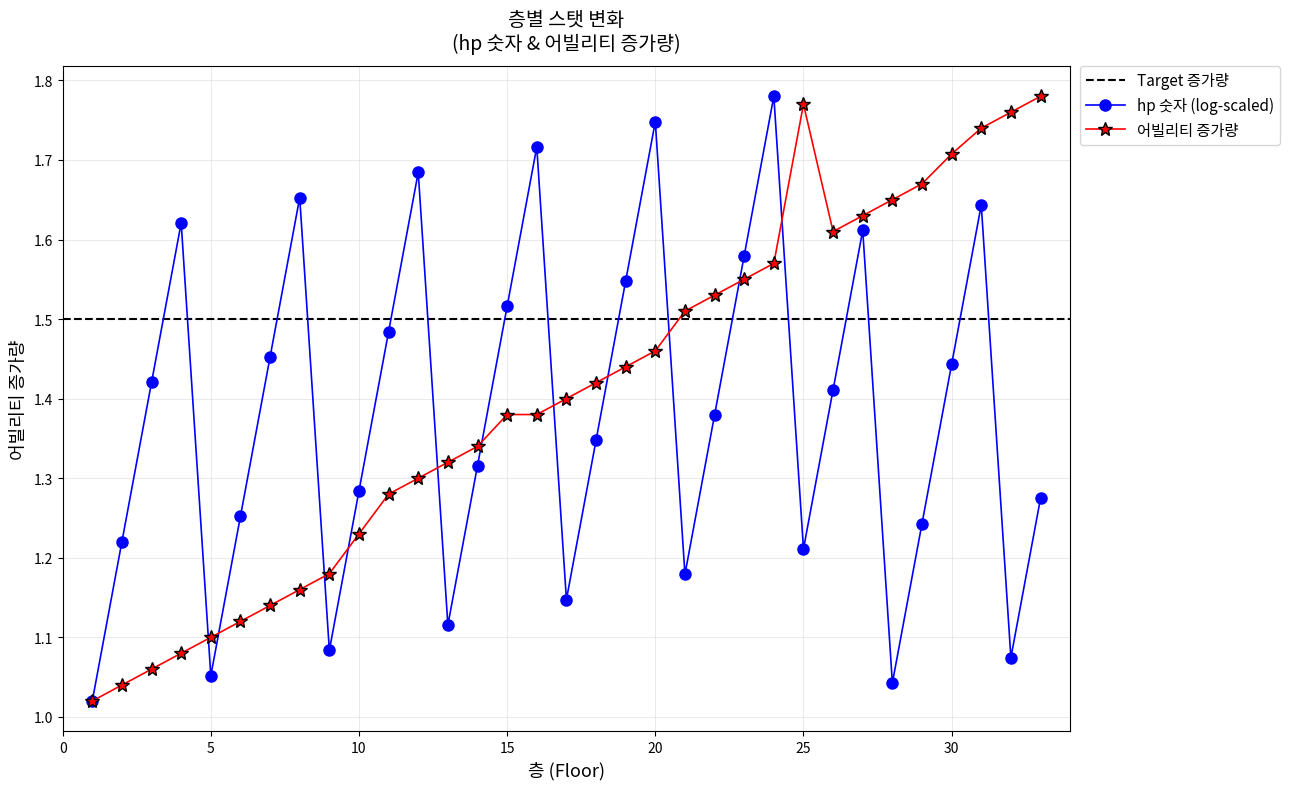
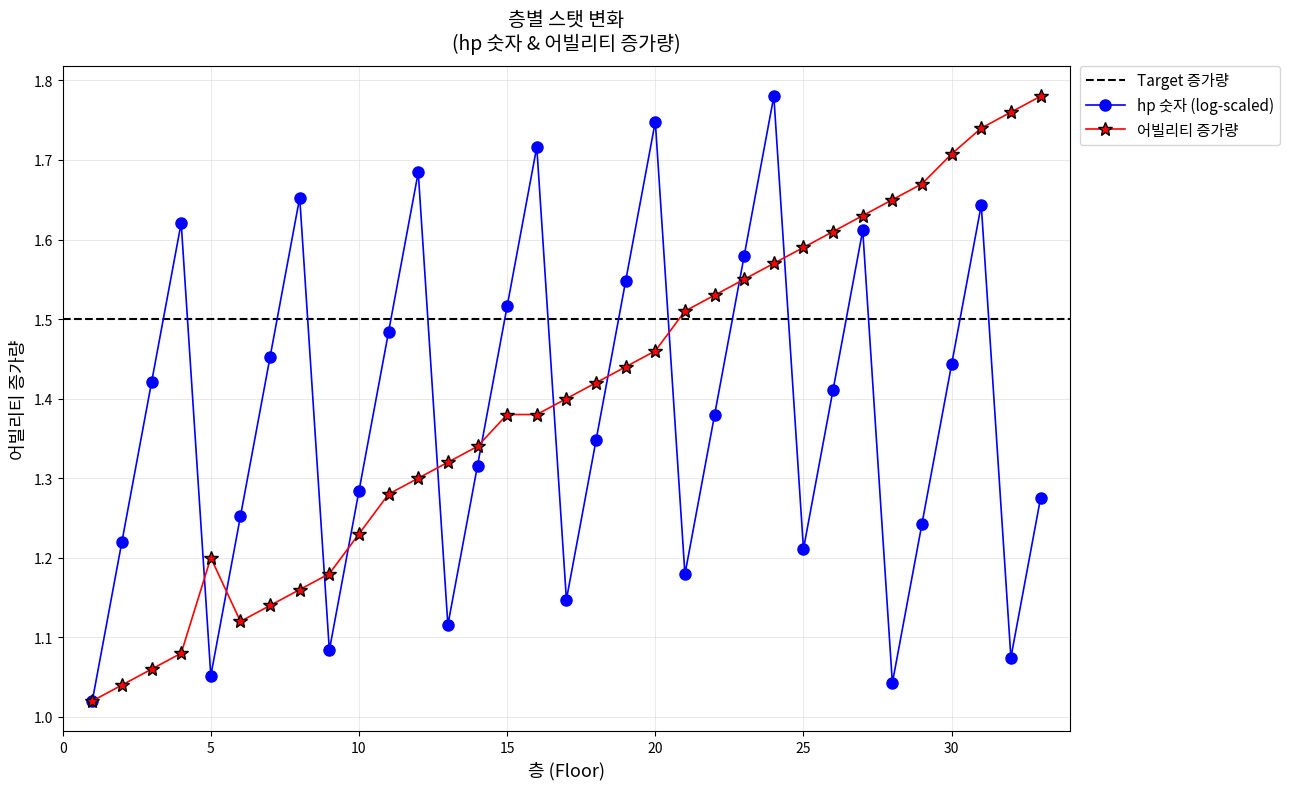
어빌리티 증가량, 5: 1.1 -> 1.2
어빌리티 증가량, 25: 1.77 -> 1.59
